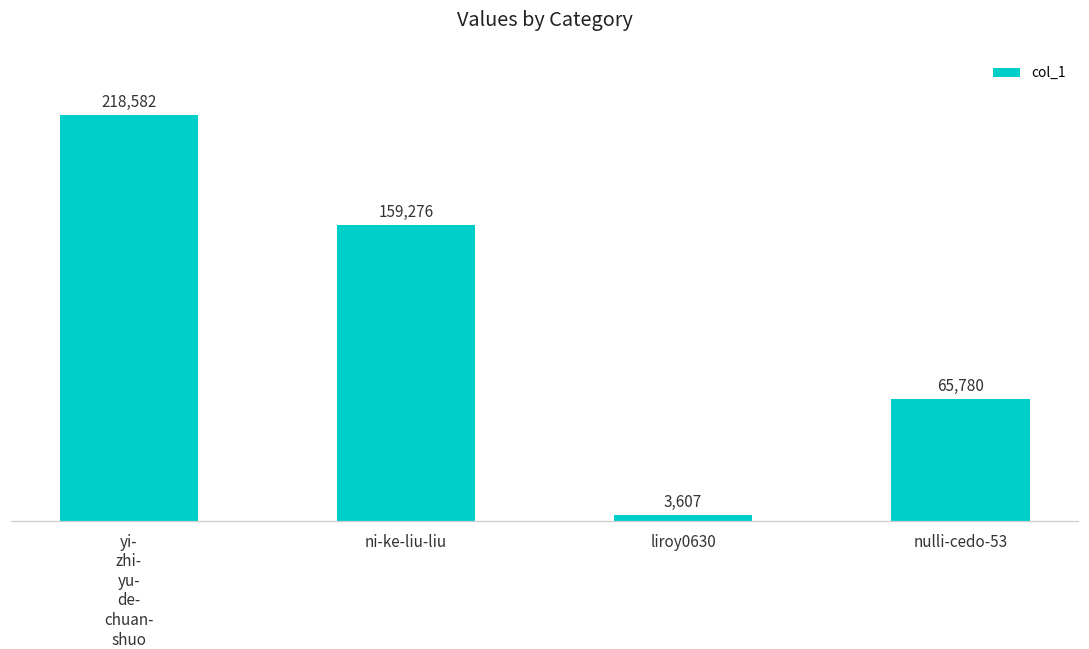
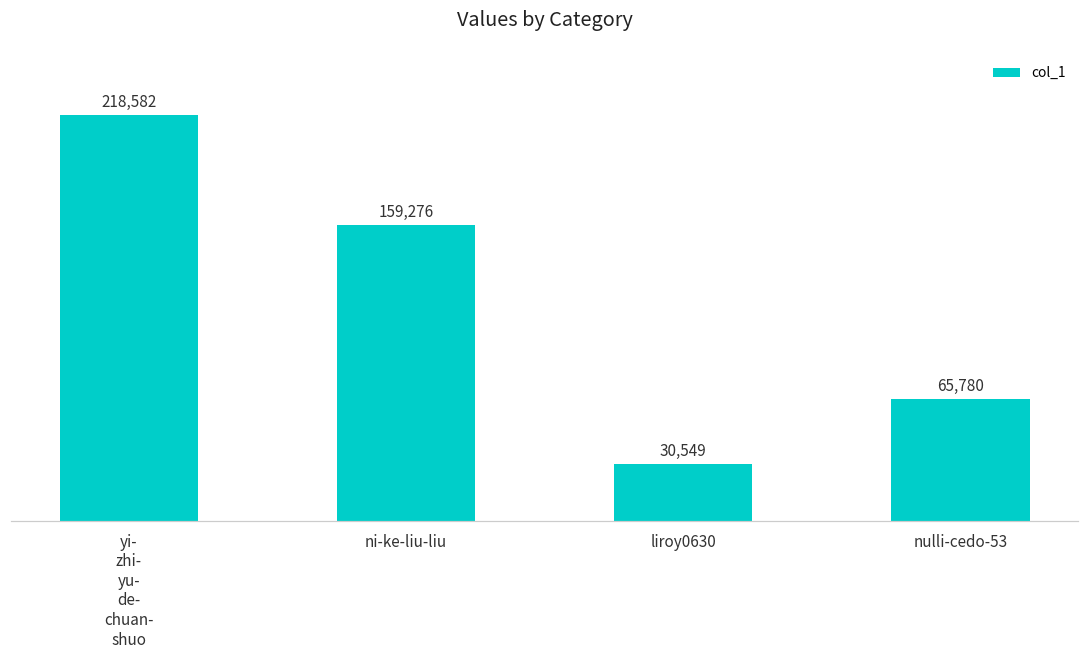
liroy0630: 3,607 -> 30,549
